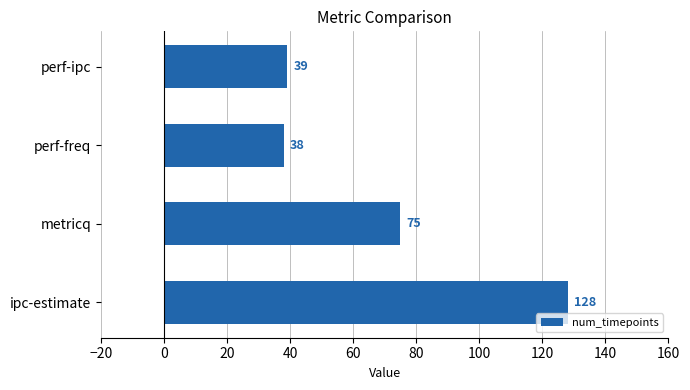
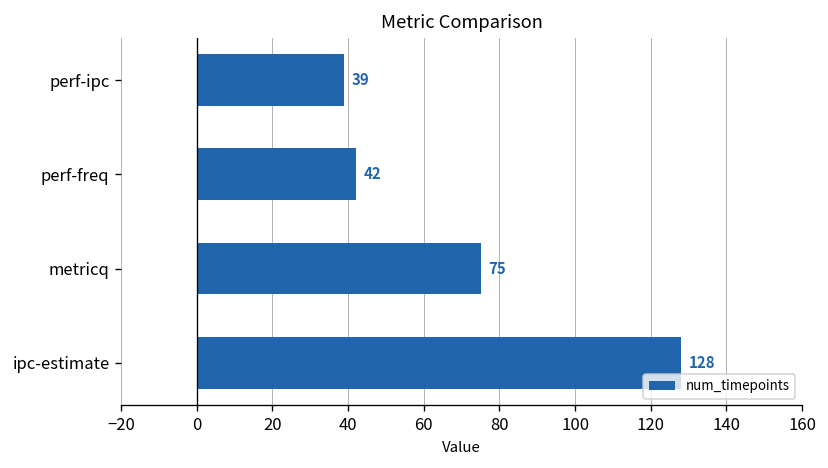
perf-freq: 38 -> 42
